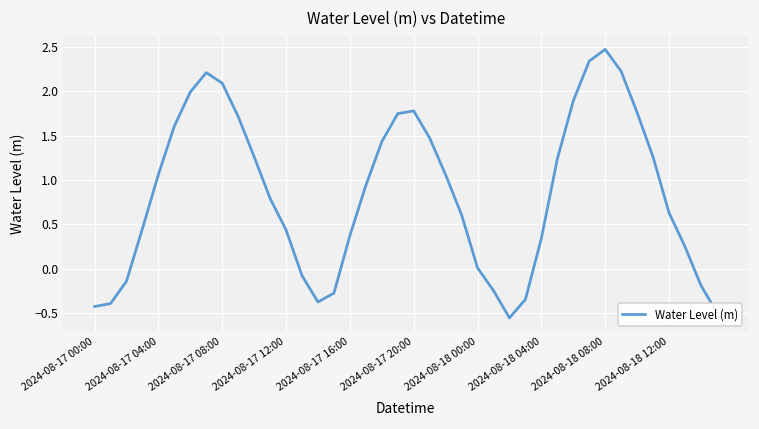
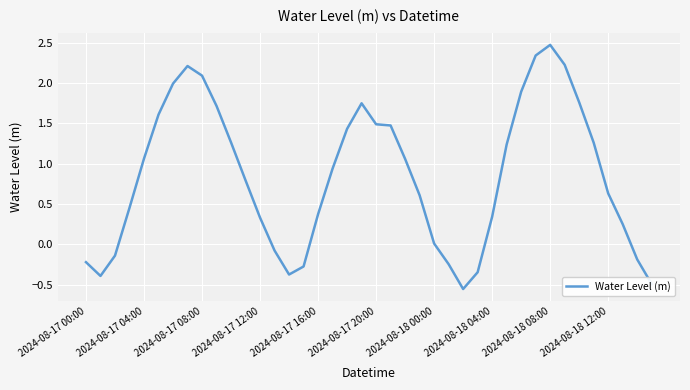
2024-08-17 00:00: -0.4 -> -0.2
2024-08-17 12:00: 0.4 -> 0.3
2024-08-17 20:00: 1.8 -> 1.5
